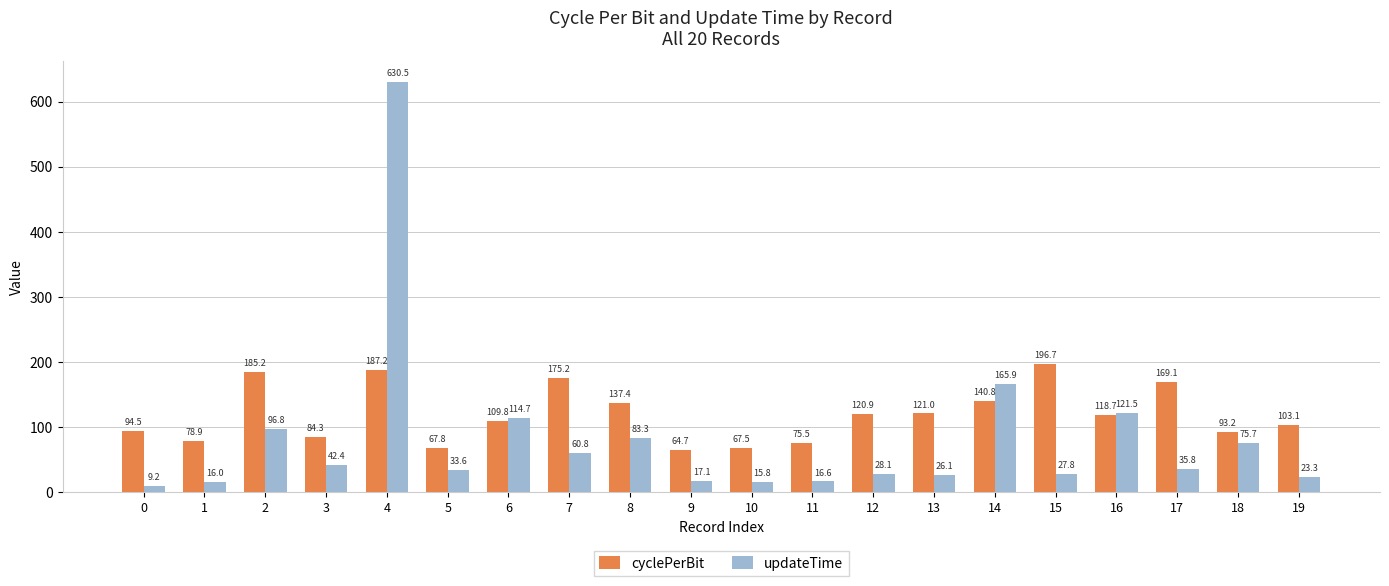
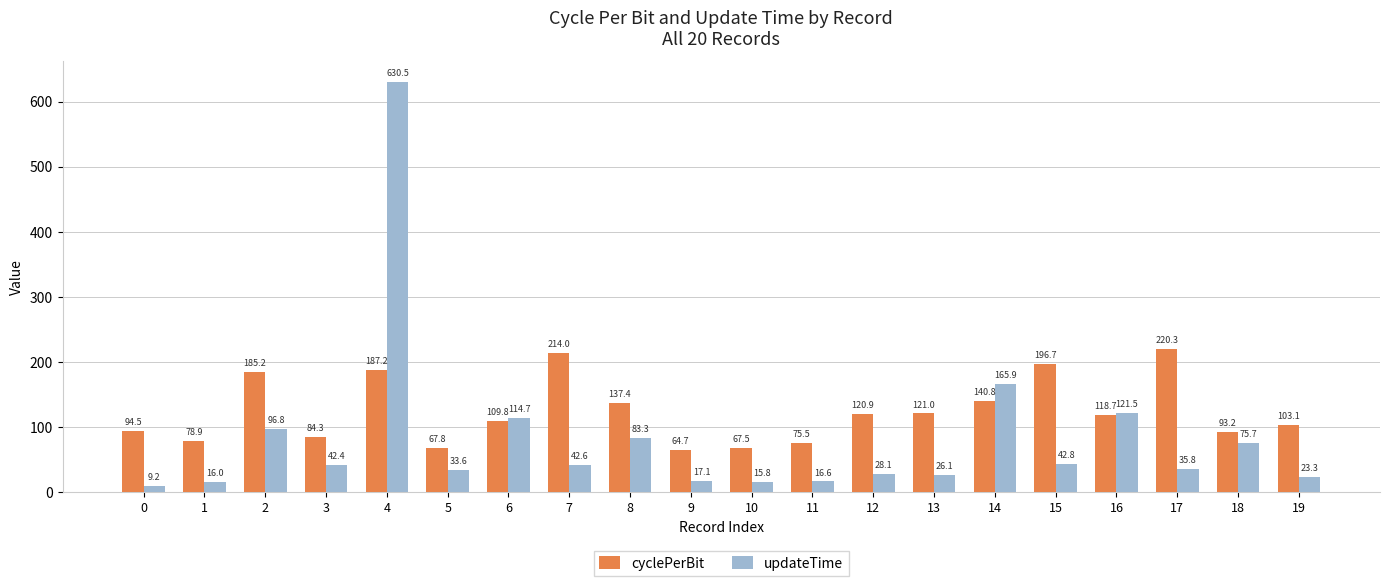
cyclePerBit, 7: 175.2 -> 214.0
updateTime, 7: 60.8 -> 42.6
updateTime, 15: 27.8 -> 42.8
cyclePerBit, 17: 169.1 -> 220.3
